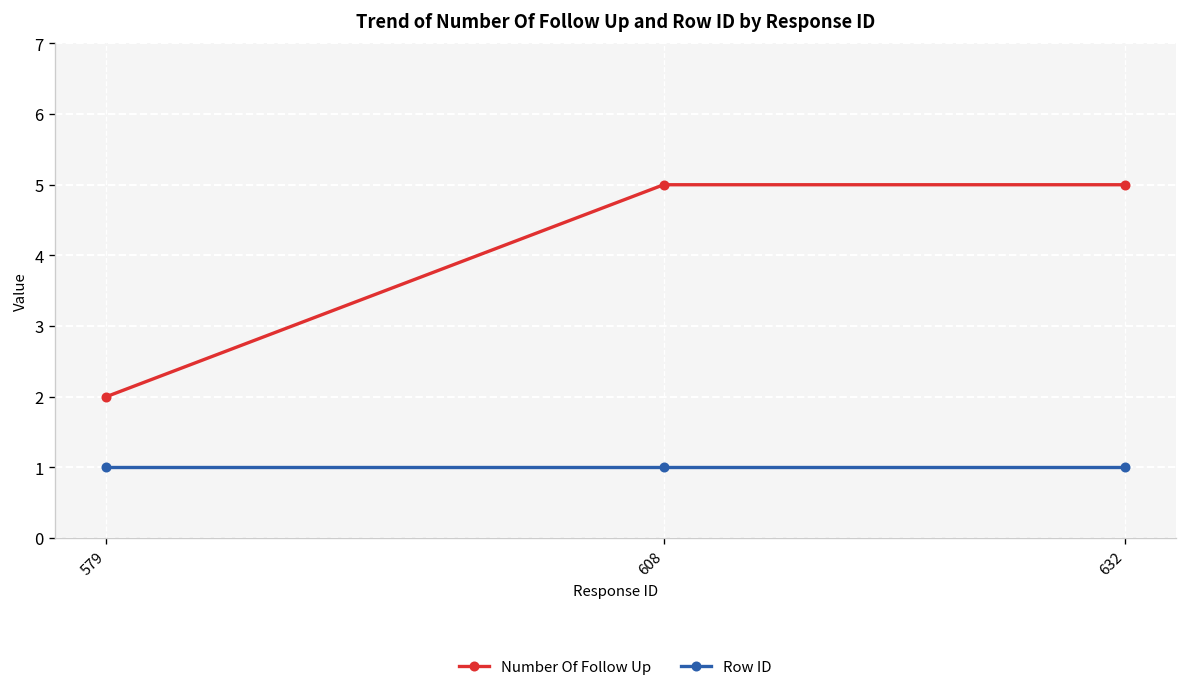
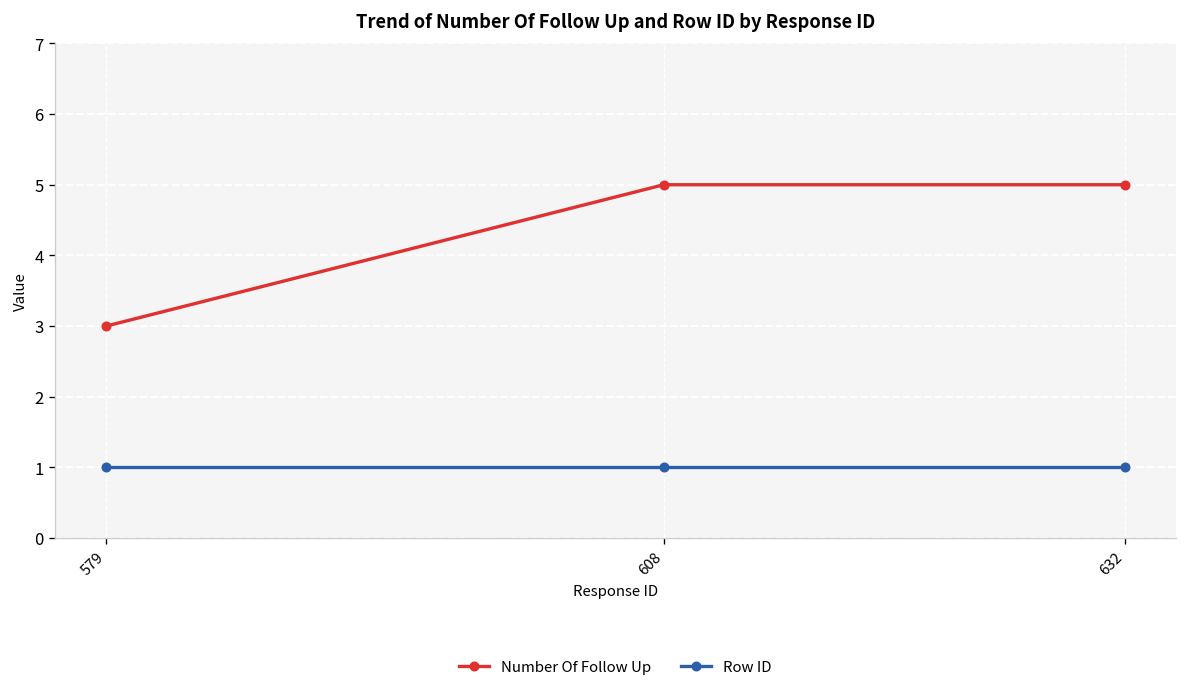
Number Of Follow Up, 579: 2 -> 3
